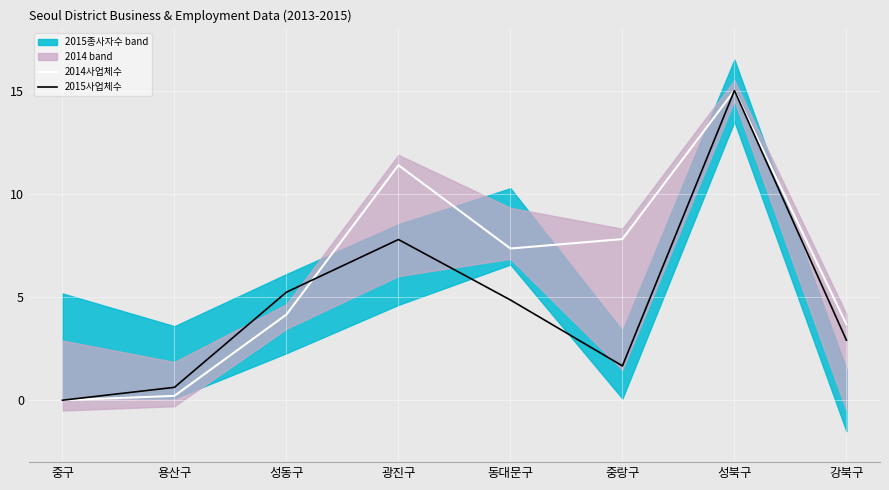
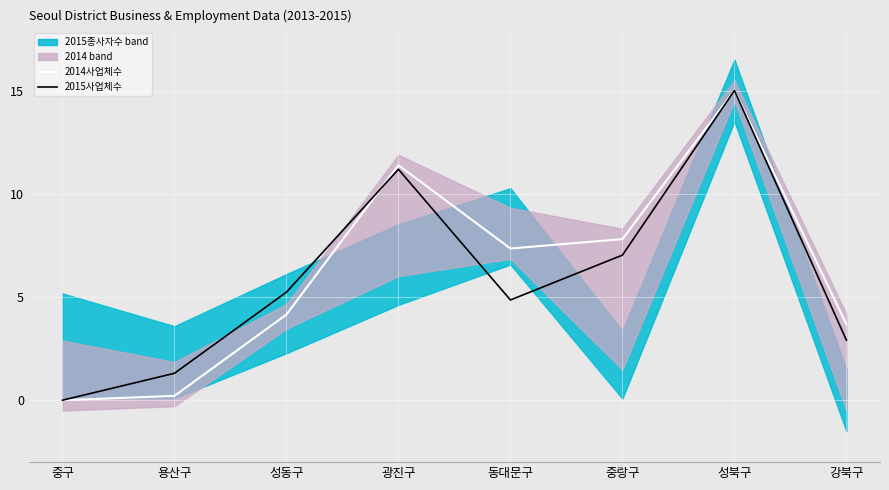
2015사업체수, 용산구: 0.6 -> 1.3
2015사업체수, 광진구: 7.8 -> 11.2
2015사업체수, 중랑구: 1.7 -> 7.0
